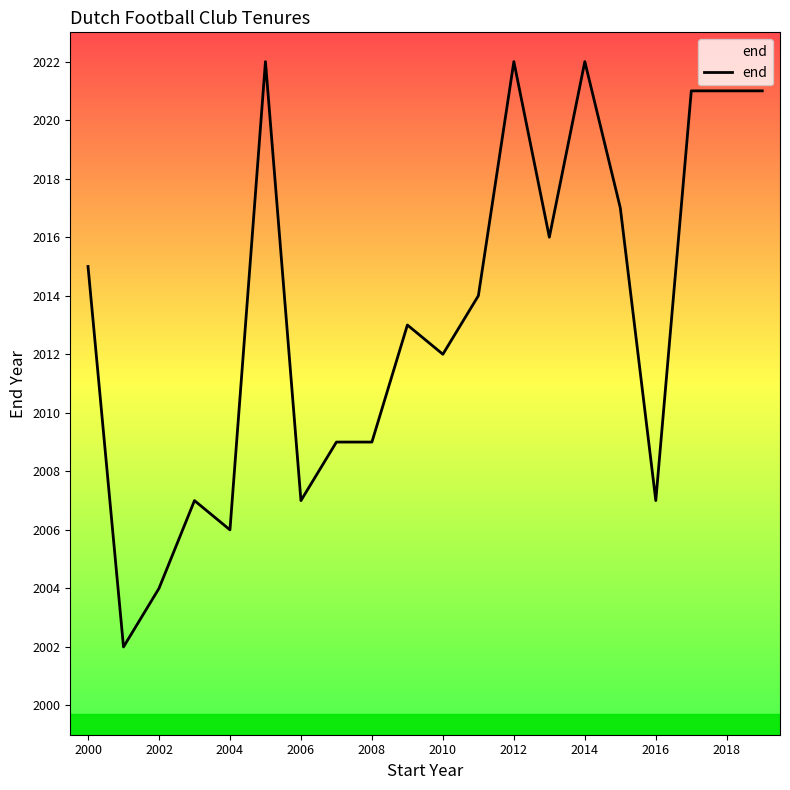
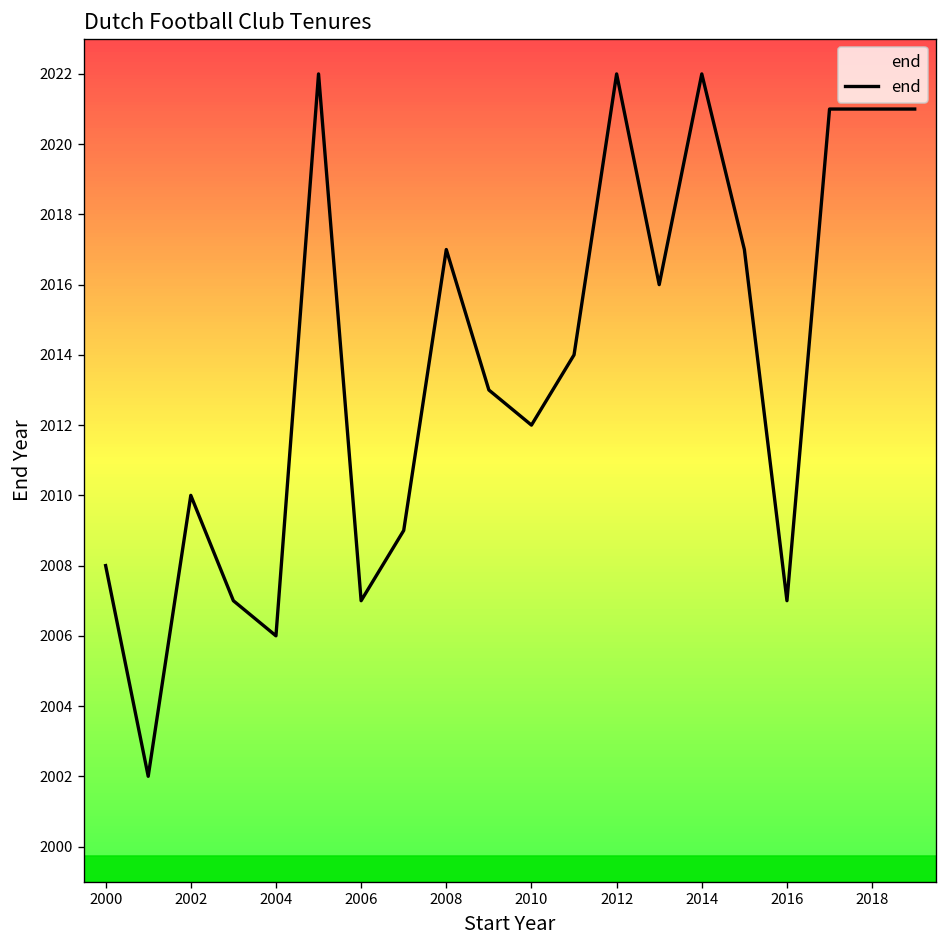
2000: 2015 -> 2008
2002: 2004 -> 2010
2008: 2009 -> 2017
